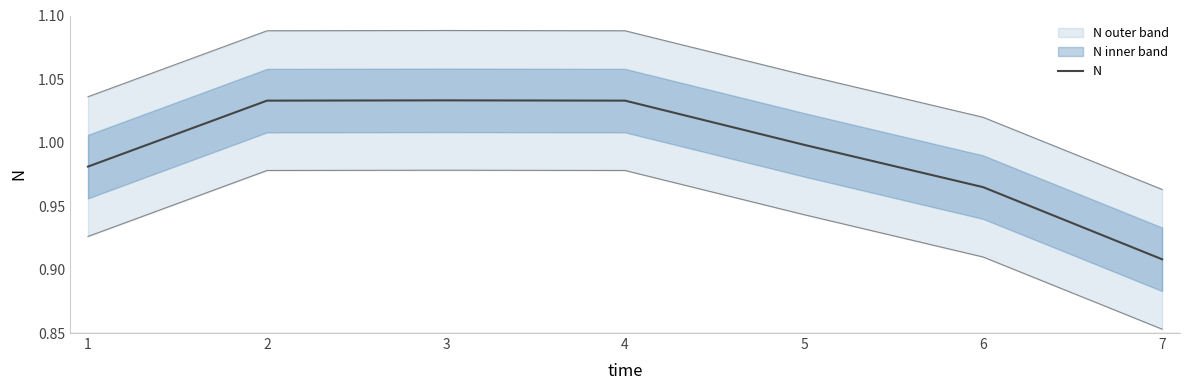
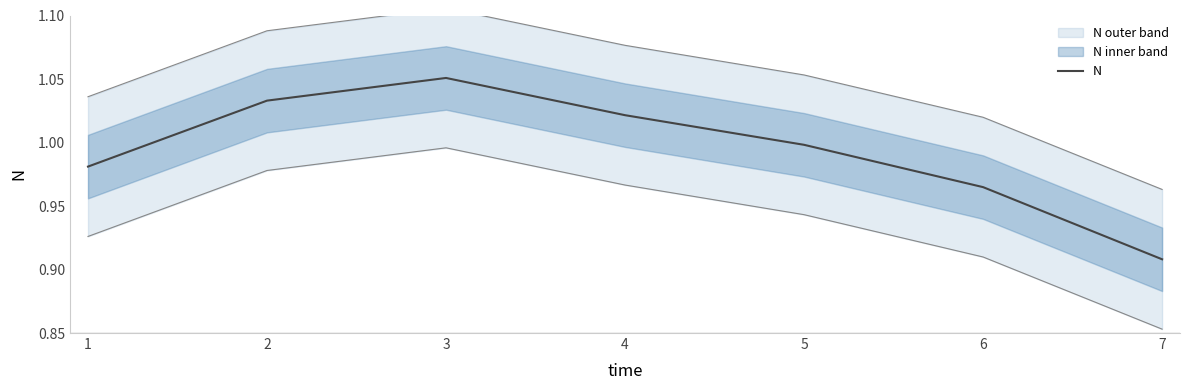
N, 3: 1.033 -> 1.051
N, 4: 1.033 -> 1.022
